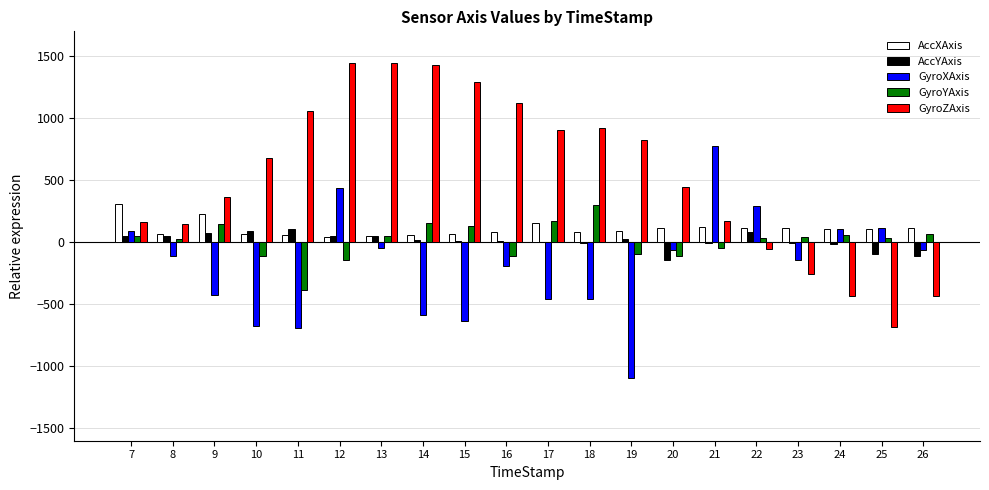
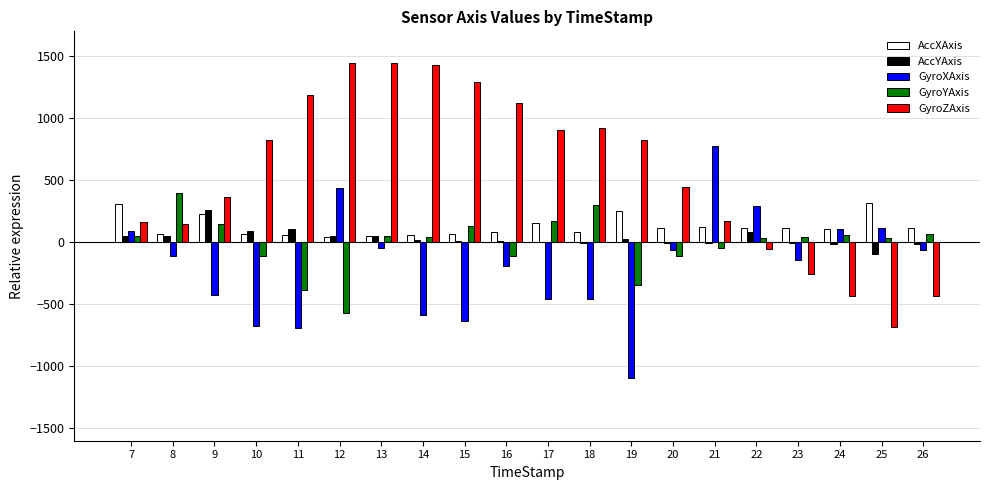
GyroYAxis, 8: 20 -> 390
AccYAxis, 9: 70 -> 260
GyroZAxis, 10: 680 -> 820
GyroZAxis, 11: 1060 -> 1190
GyroYAxis, 12: -140 -> -570
GyroYAxis, 14: 150 -> 40
AccXAxis, 19: 90 -> 260
GyroYAxis, 19: -90 -> -350
AccYAxis, 20: -150 -> -10
AccXAxis, 25: 110 -> 320
AccYAxis, 26: -110 -> -20
